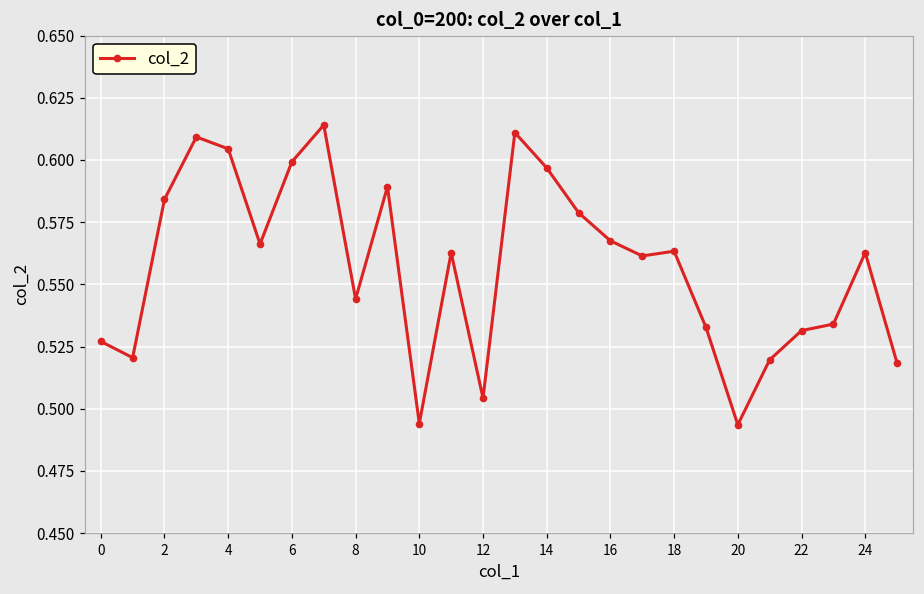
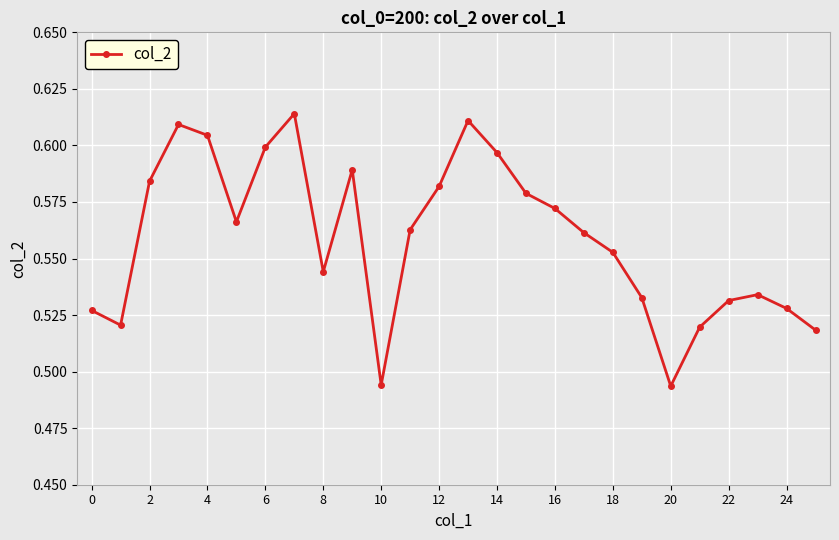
12: 0.504 -> 0.582
16: 0.568 -> 0.572
18: 0.563 -> 0.553
24: 0.563 -> 0.528
